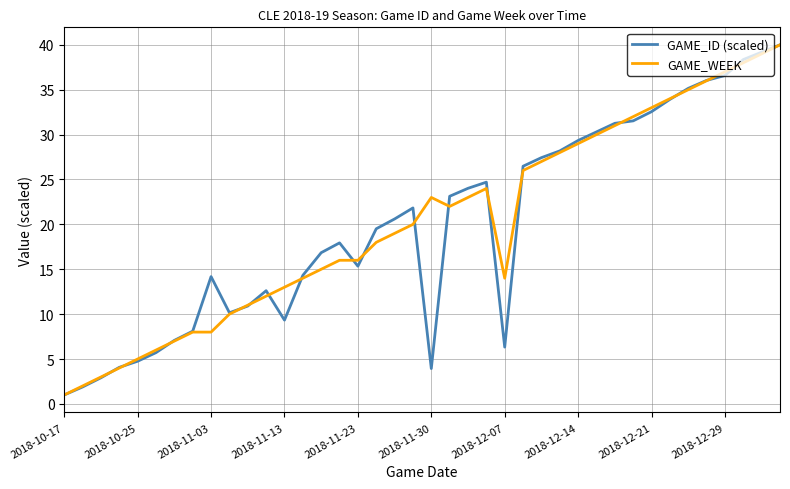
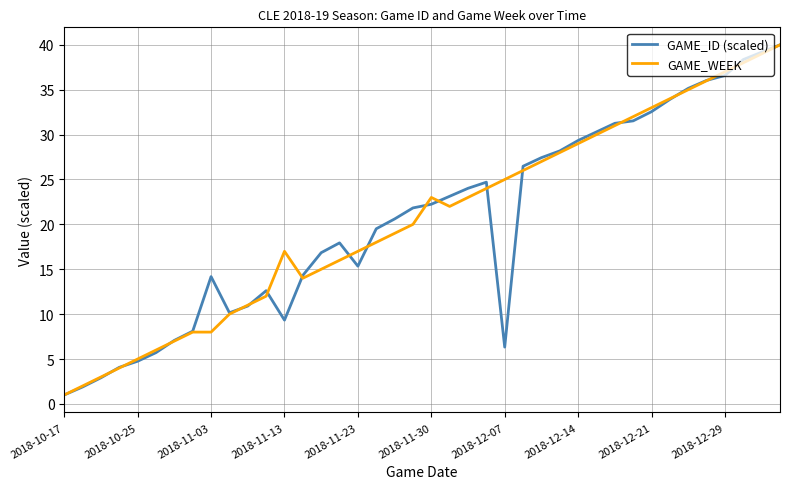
GAME_WEEK, 2018-11-13: 13 -> 17
GAME_WEEK, 2018-11-23: 16 -> 17
GAME_ID (scaled), 2018-11-30: 4 -> 22
GAME_WEEK, 2018-12-07: 14 -> 25
